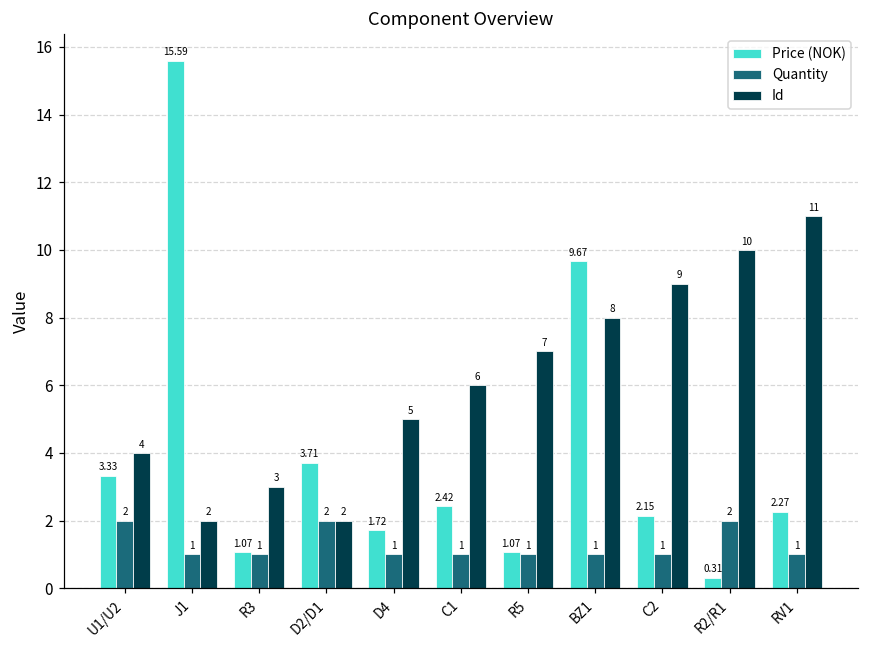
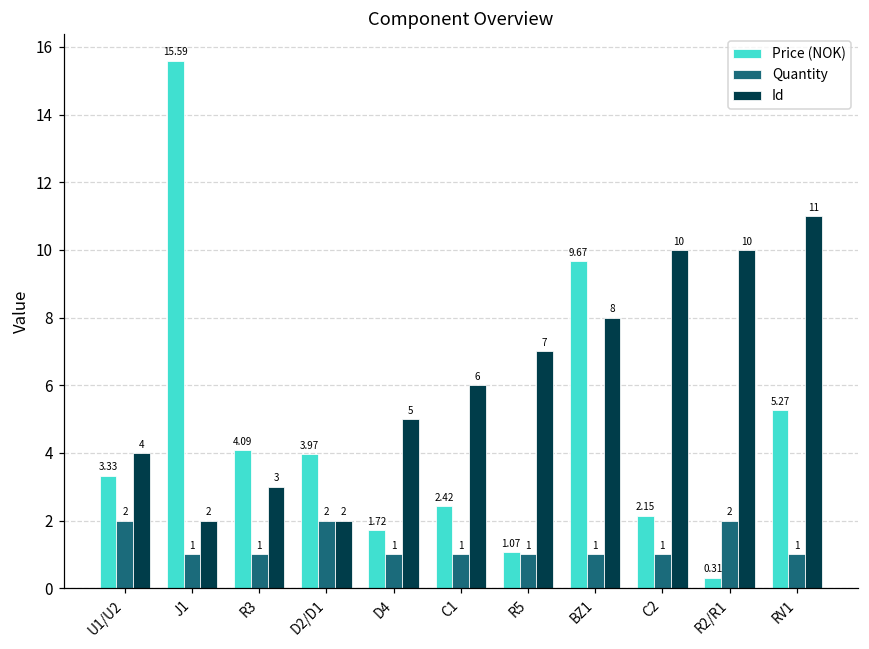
Price (NOK), R3: 1.07 -> 4.09
Price (NOK), D2/D1: 3.71 -> 3.97
Id, C2: 9 -> 10
Price (NOK), RV1: 2.27 -> 5.27
